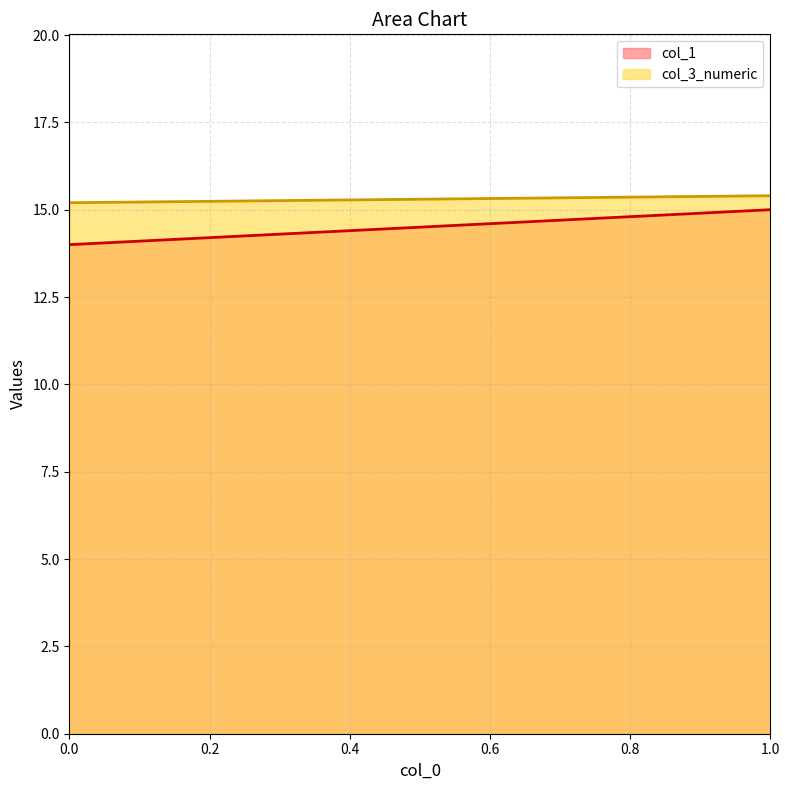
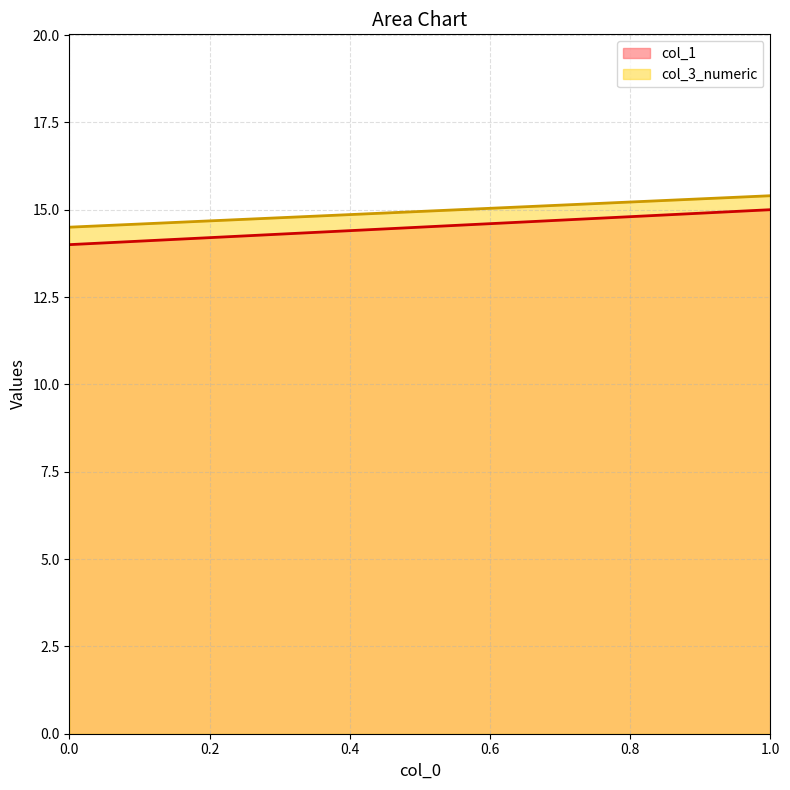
col_3_numeric, 0.0: 15.2 -> 14.5
